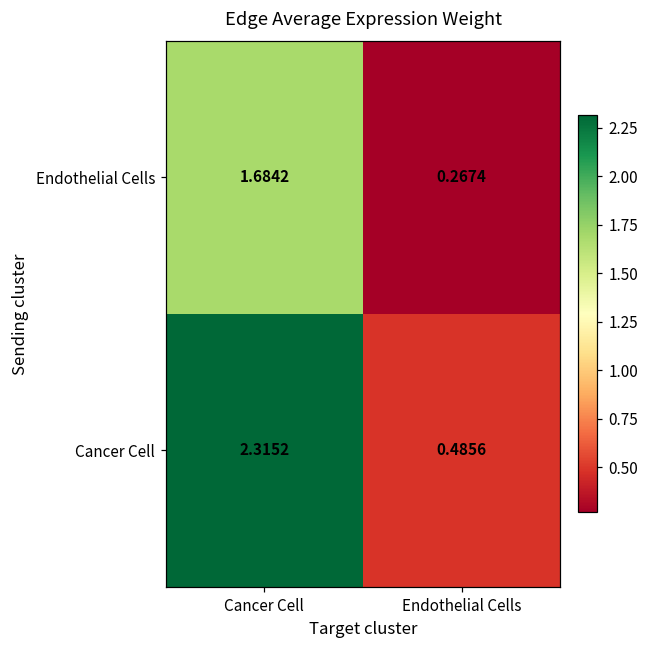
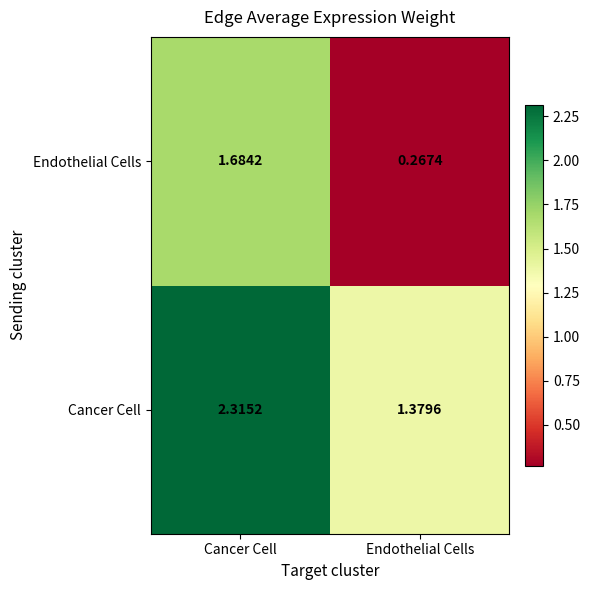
Cancer Cell, Endothelial Cells: 0.4856 -> 1.3796
